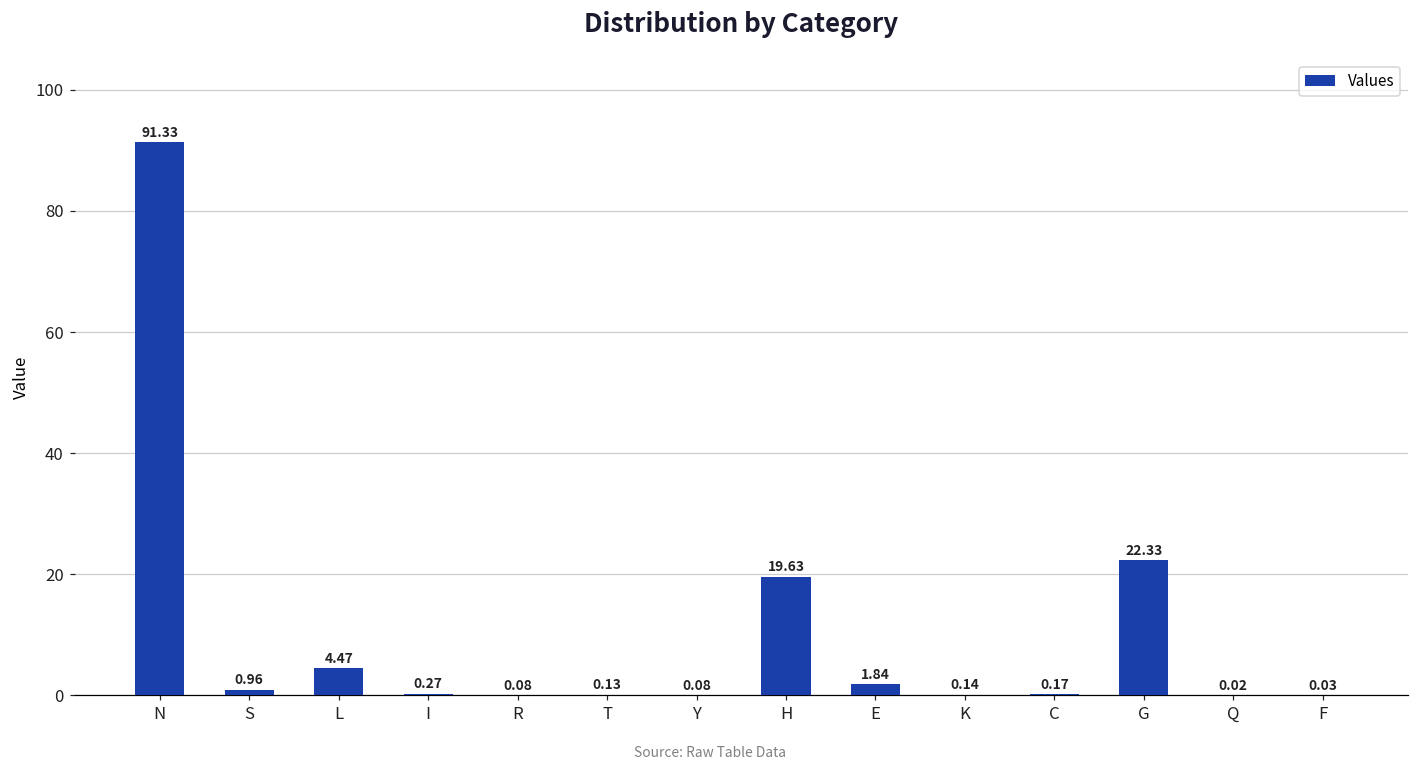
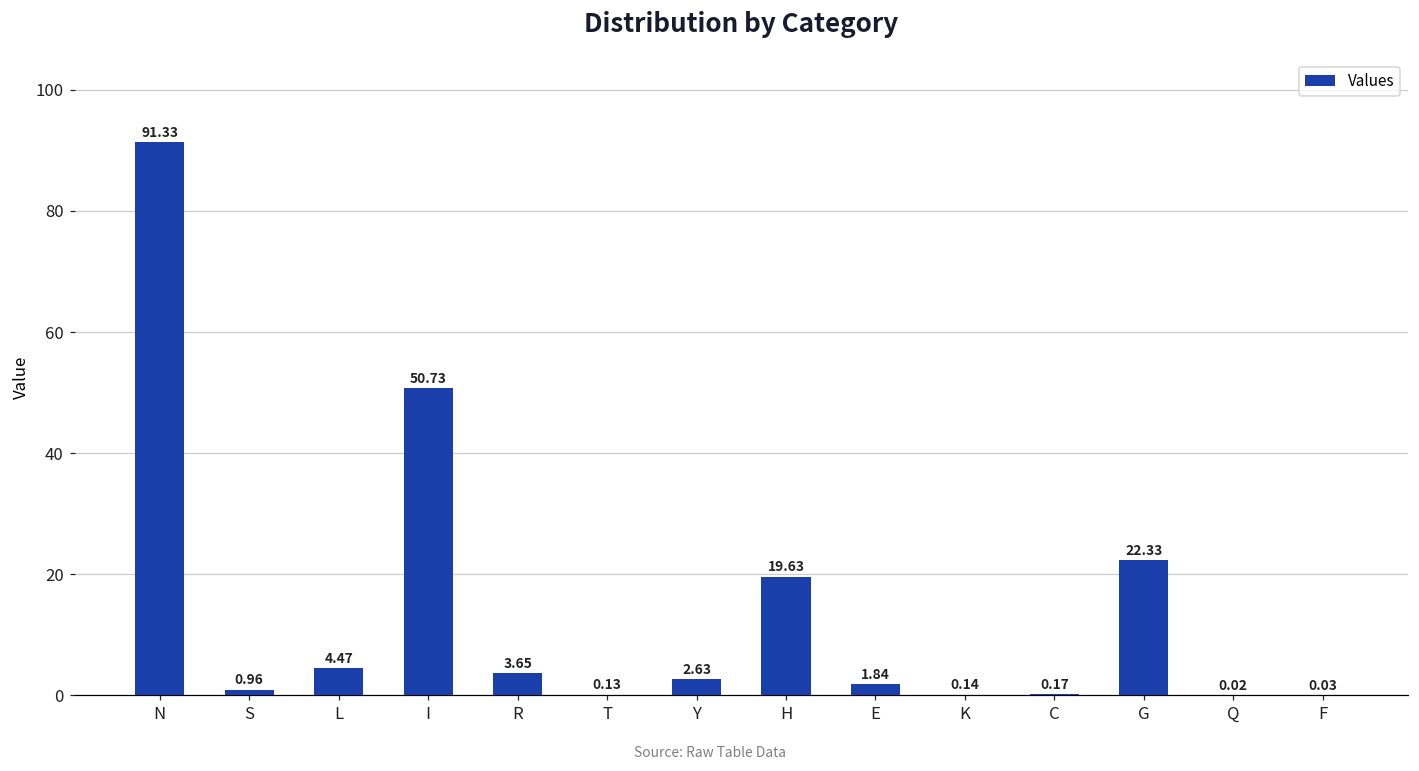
I: 0.27 -> 50.73
R: 0.08 -> 3.65
Y: 0.08 -> 2.63
